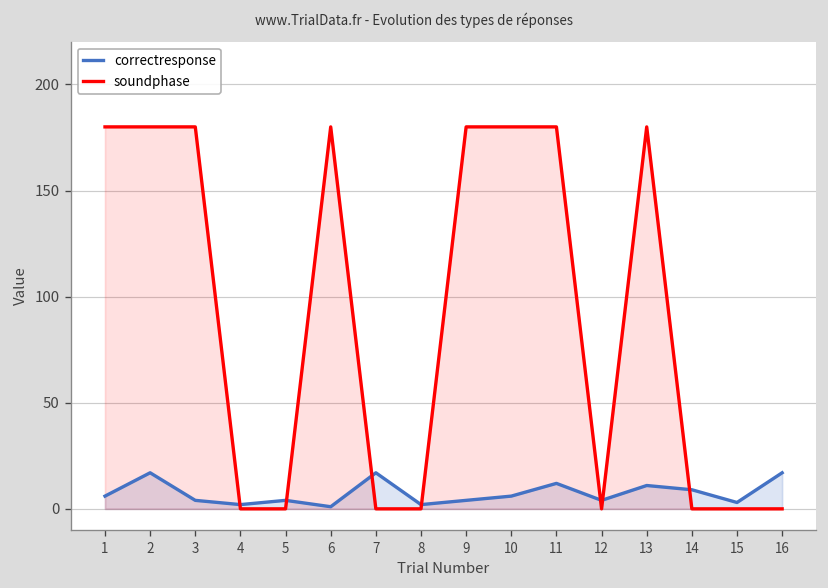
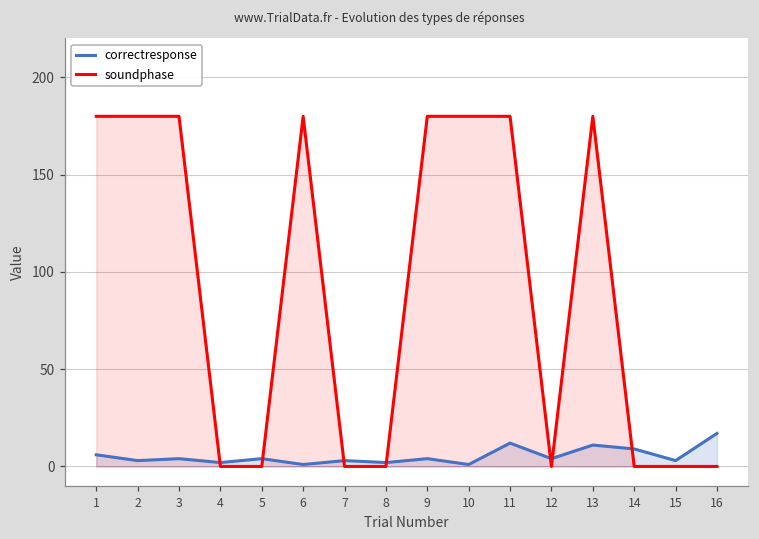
correctresponse, 2: 17 -> 3
correctresponse, 7: 17 -> 3
correctresponse, 10: 6 -> 1
